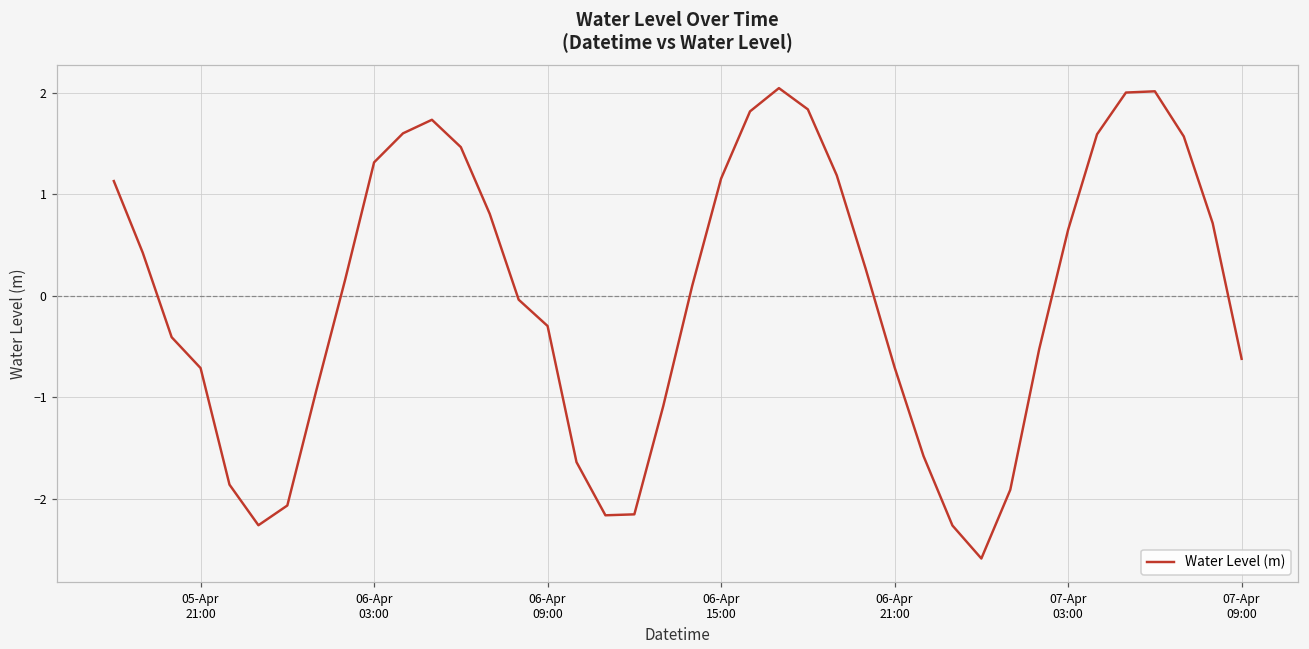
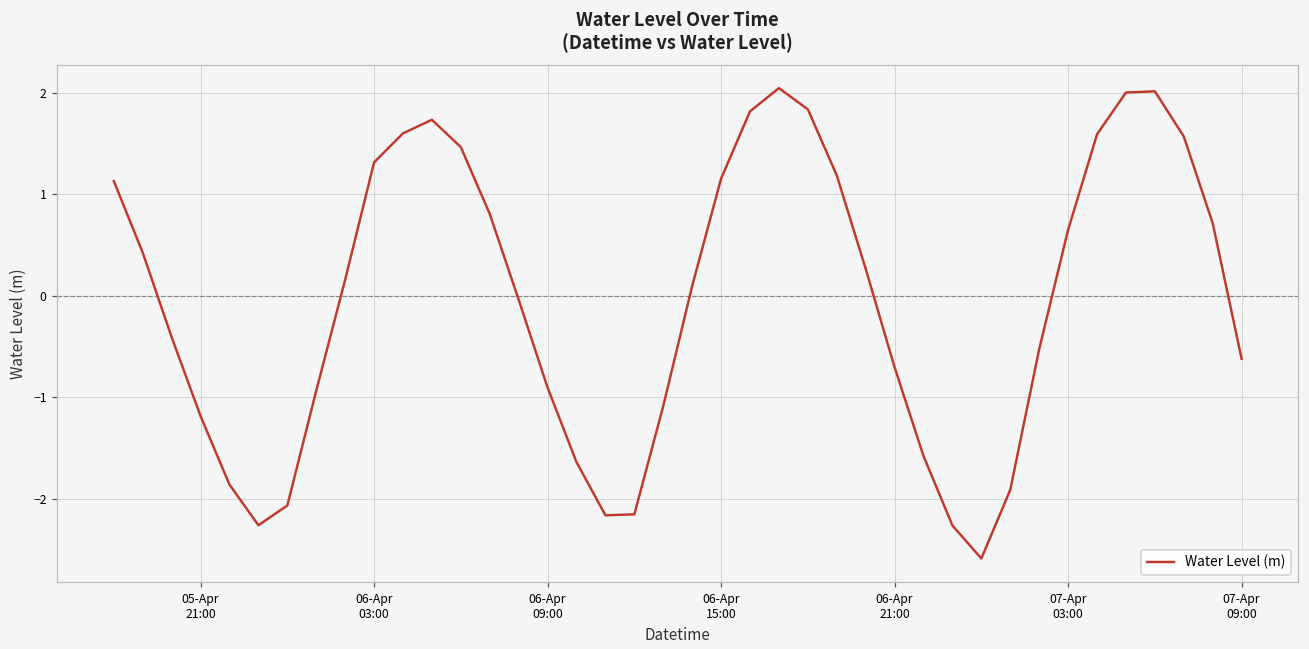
05-Apr 21:00: -0.7 -> -1.2
06-Apr 09:00: -0.3 -> -0.9
